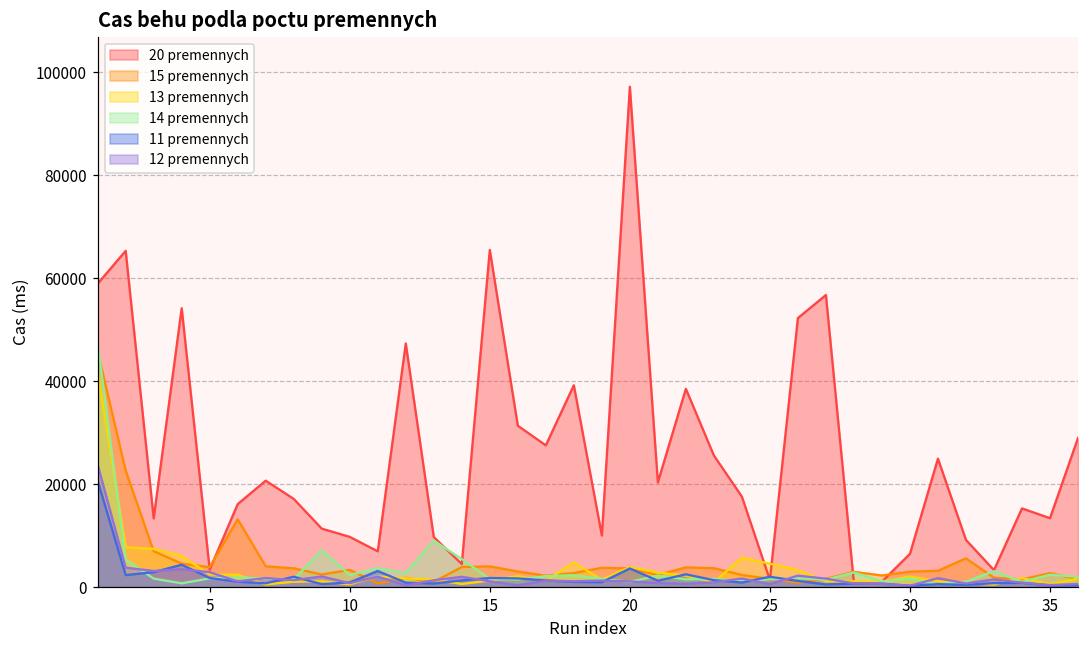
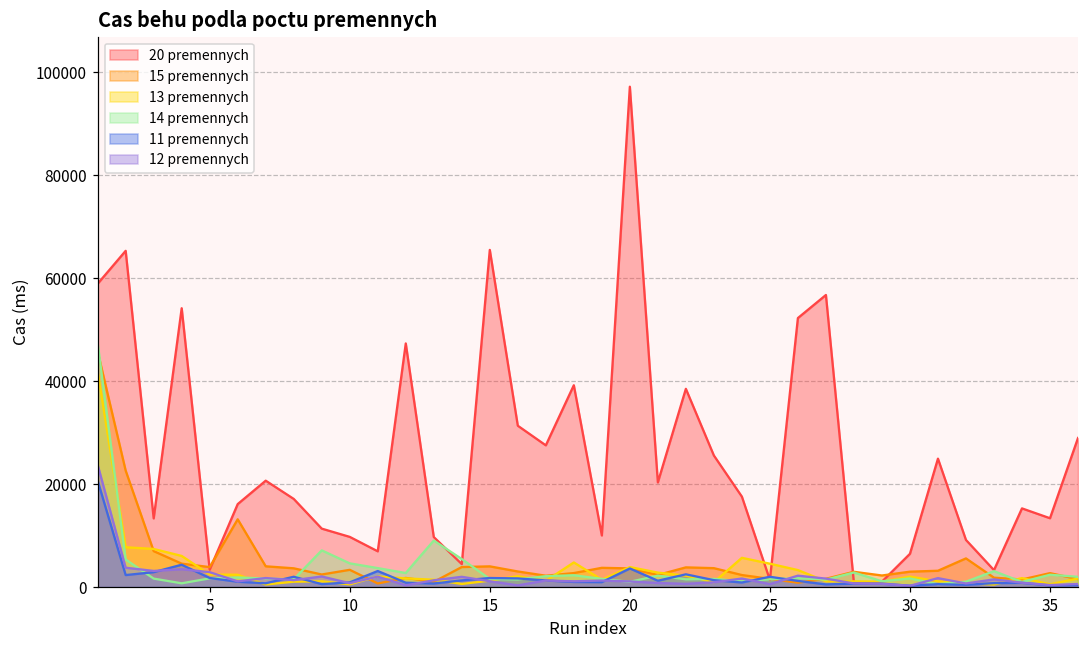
14 premennych, 10: 2000 -> 5000
